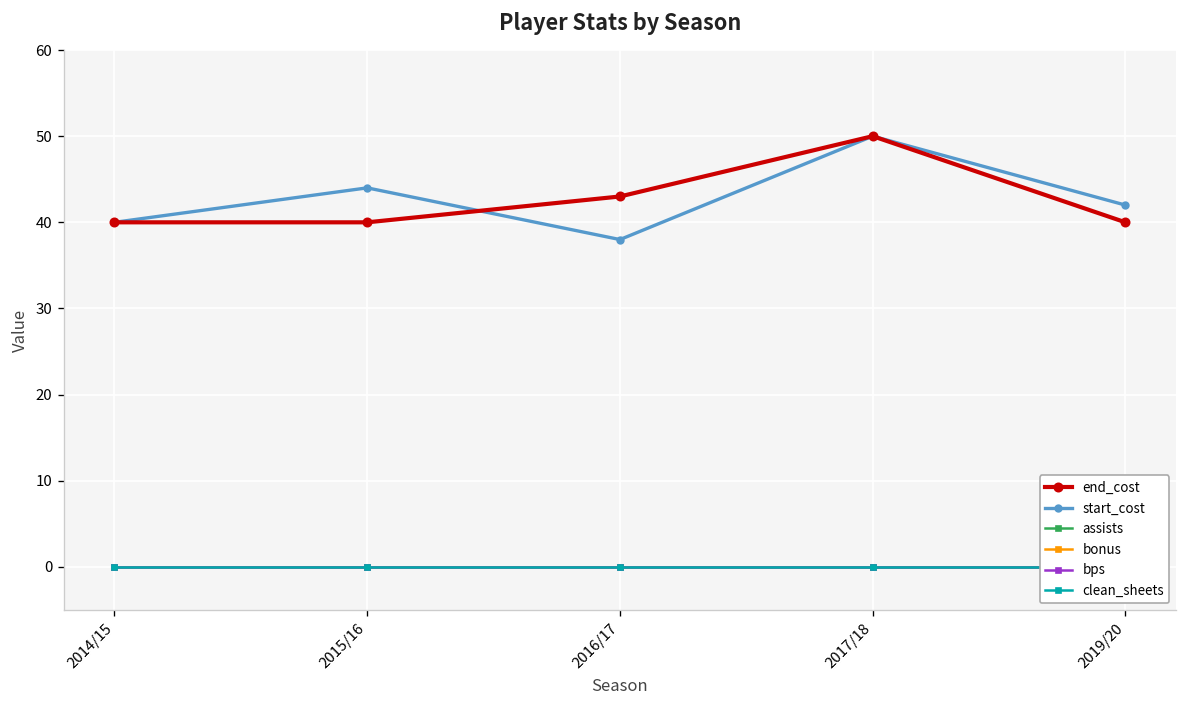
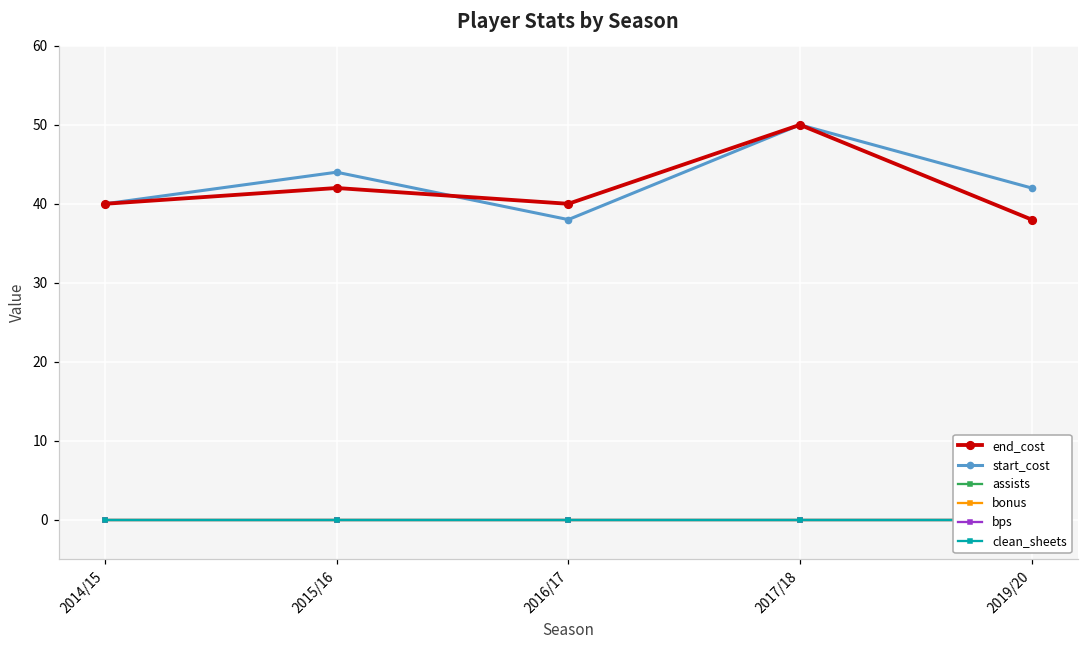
end_cost, 2015/16: 40 -> 42
end_cost, 2016/17: 43 -> 40
end_cost, 2019/20: 40 -> 38
